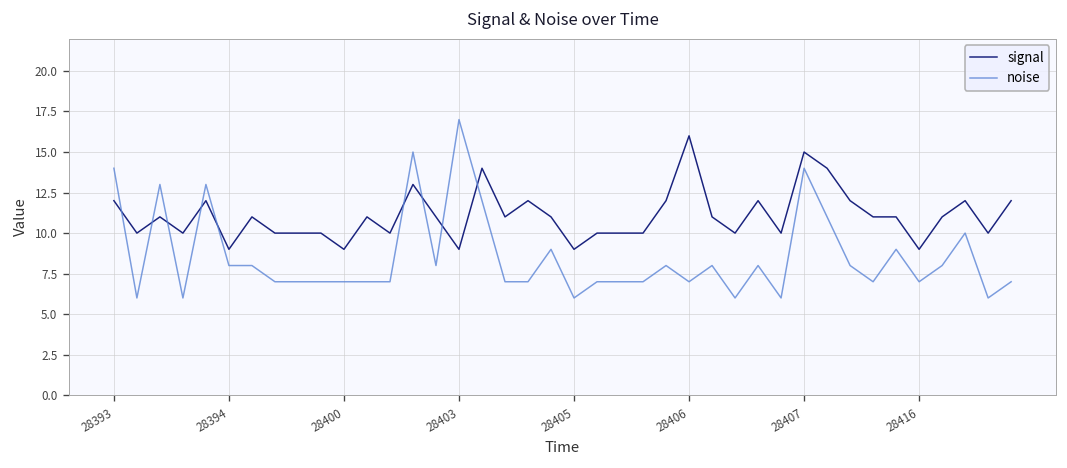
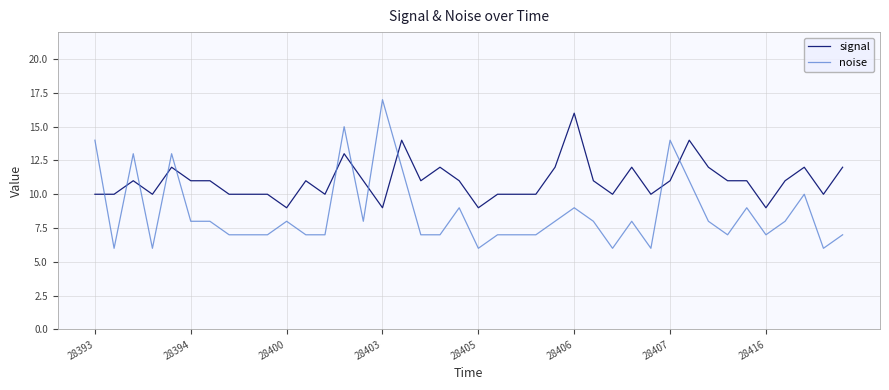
signal, 28393: 12 -> 10
signal, 28394: 9 -> 11
noise, 28400: 7 -> 8
noise, 28406: 7 -> 9
signal, 28407: 15 -> 11
